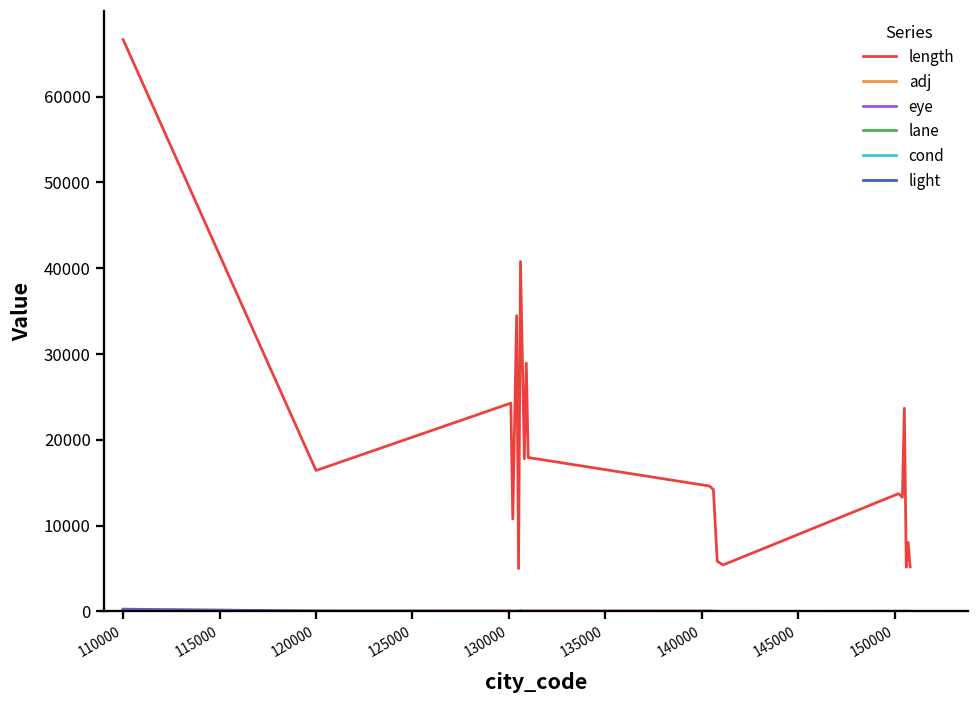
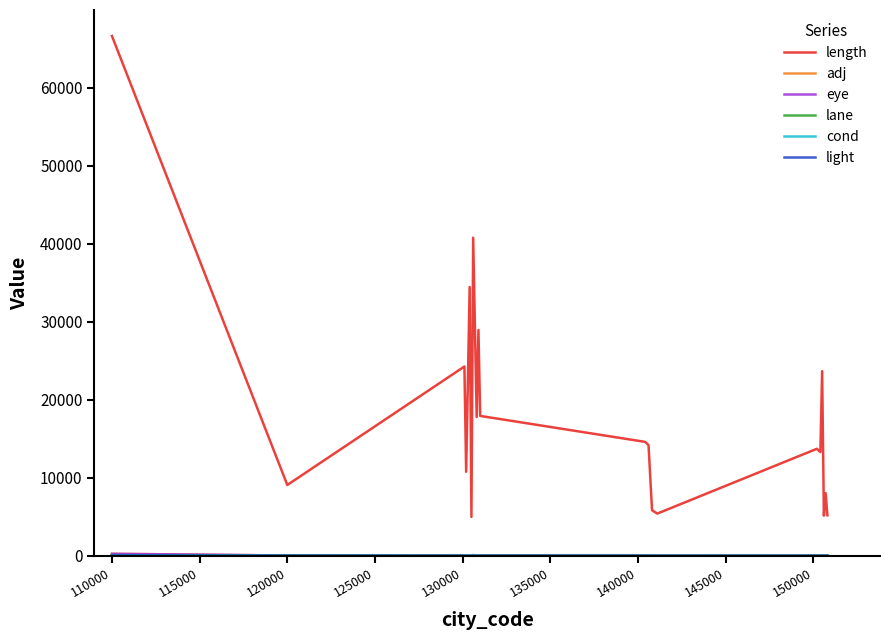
length, 120000: 16000 -> 9000
